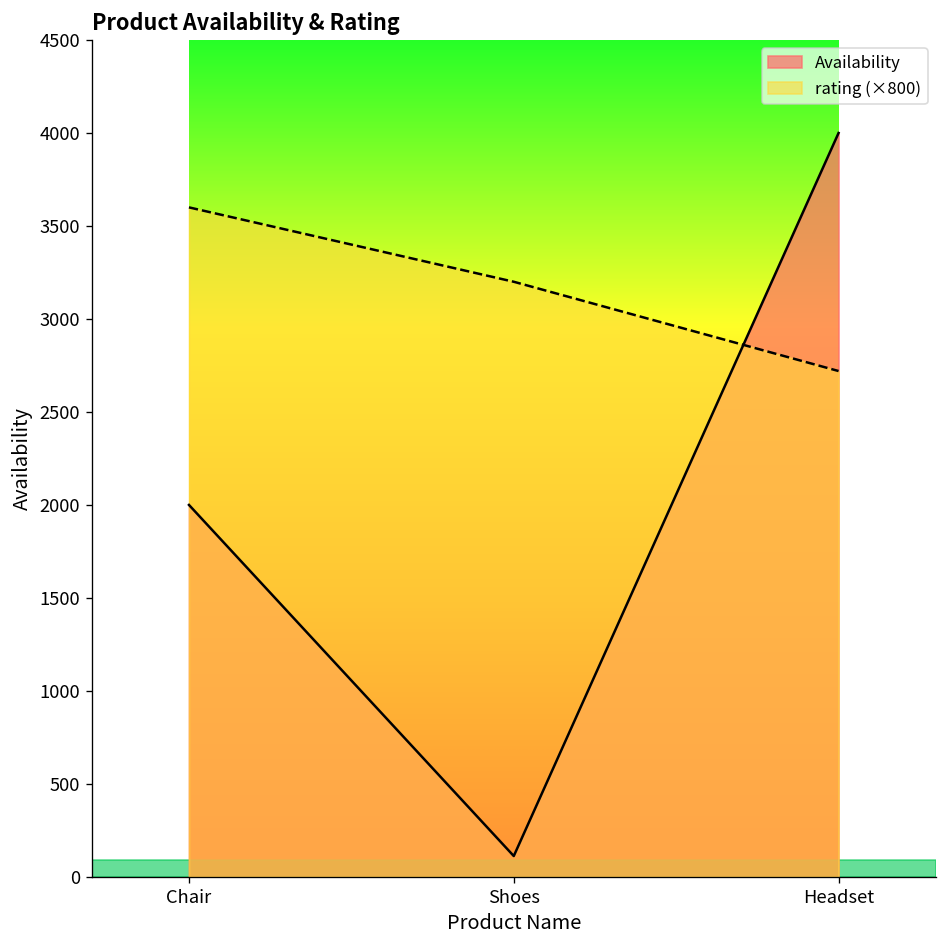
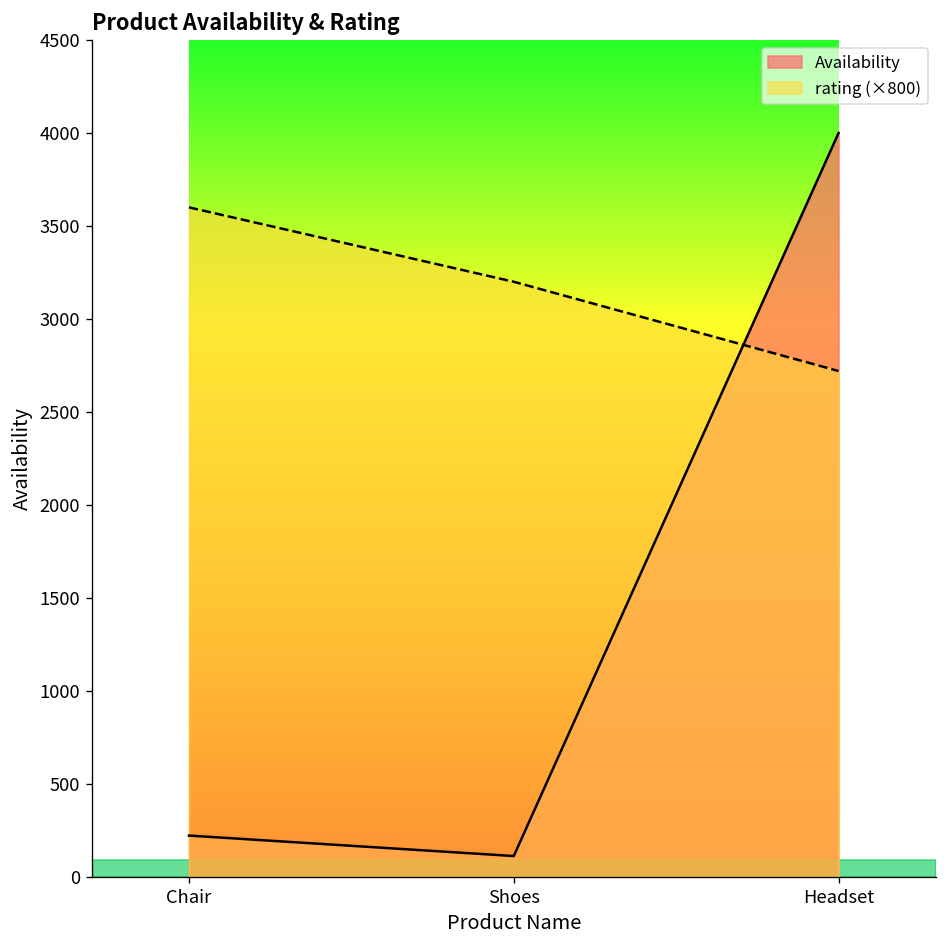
Availability, Chair: 2000 -> 220
